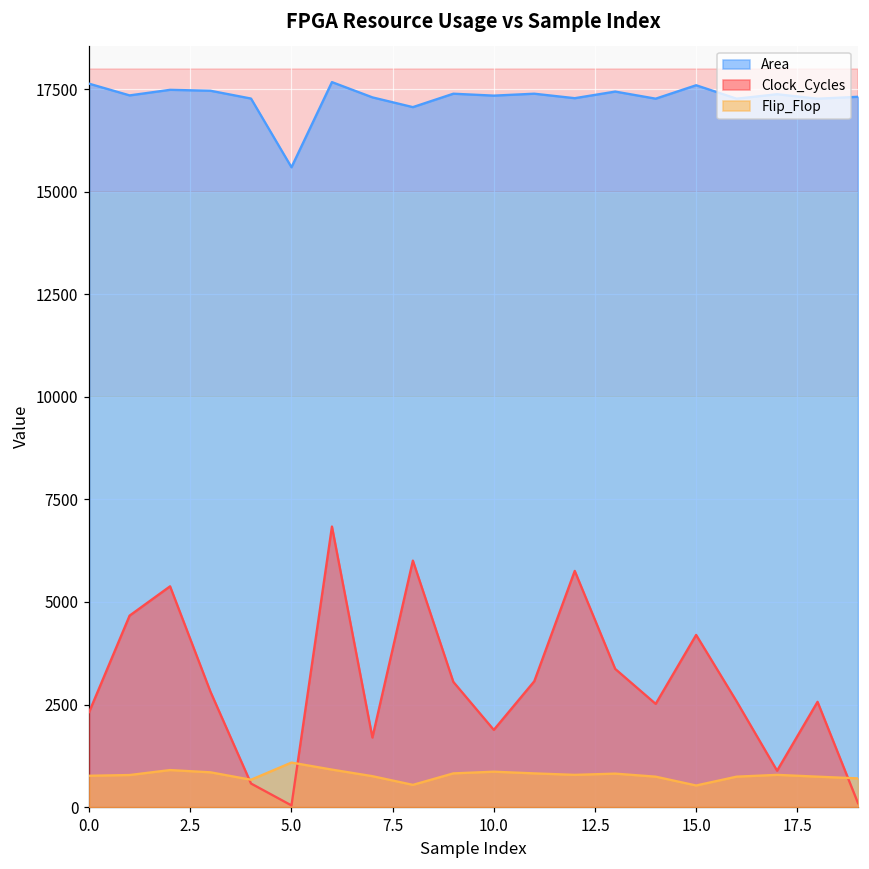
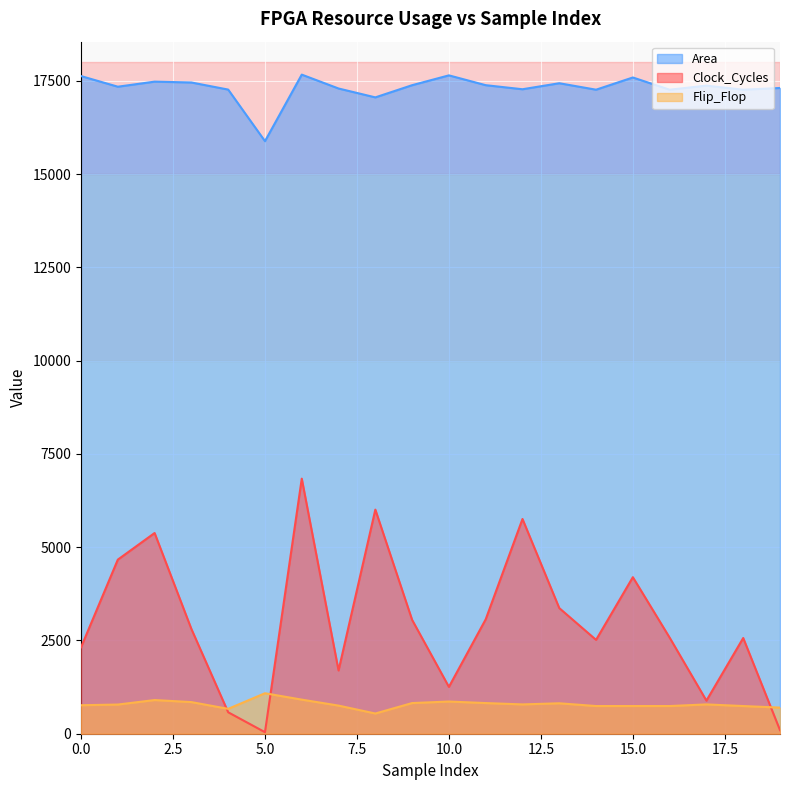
Area, 5.0: 15600 -> 15900
Area, 10.0: 17300 -> 17700
Clock_Cycles, 10.0: 1900 -> 1300
Flip_Flop, 15.0: 500 -> 700
